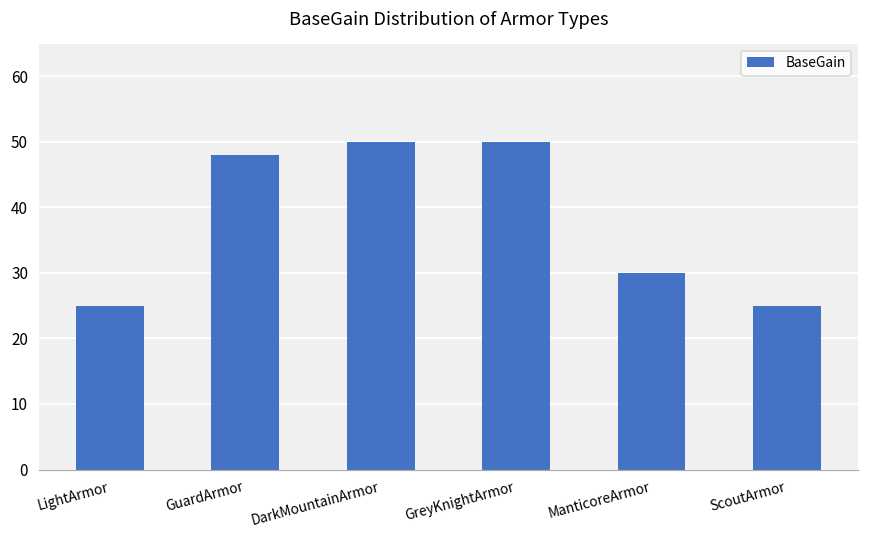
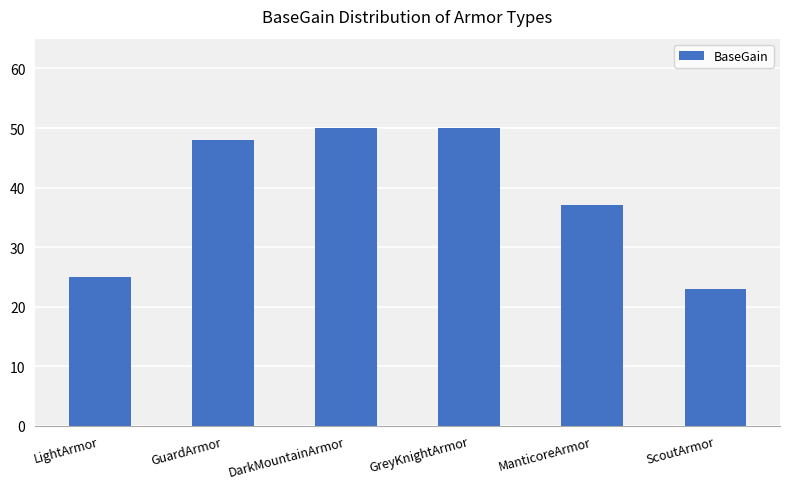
ManticoreArmor: 30 -> 37
ScoutArmor: 25 -> 23
